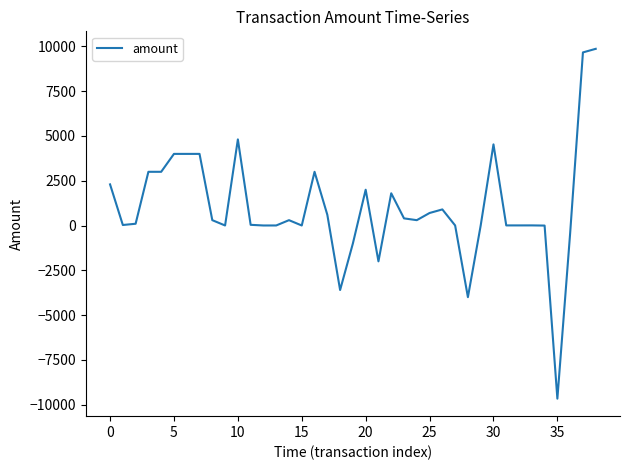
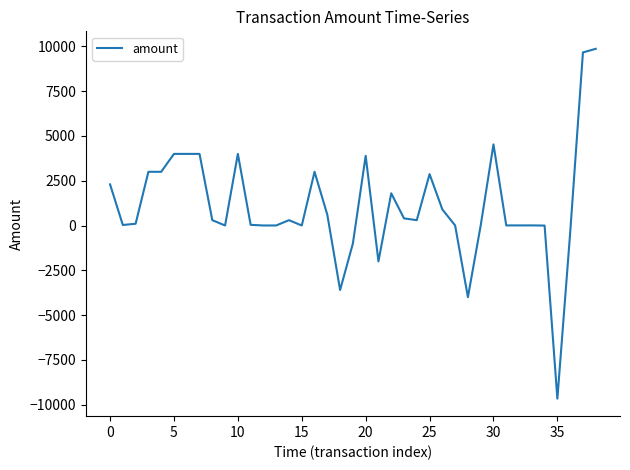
10: 4800 -> 4000
20: 2000 -> 3900
25: 700 -> 2900
